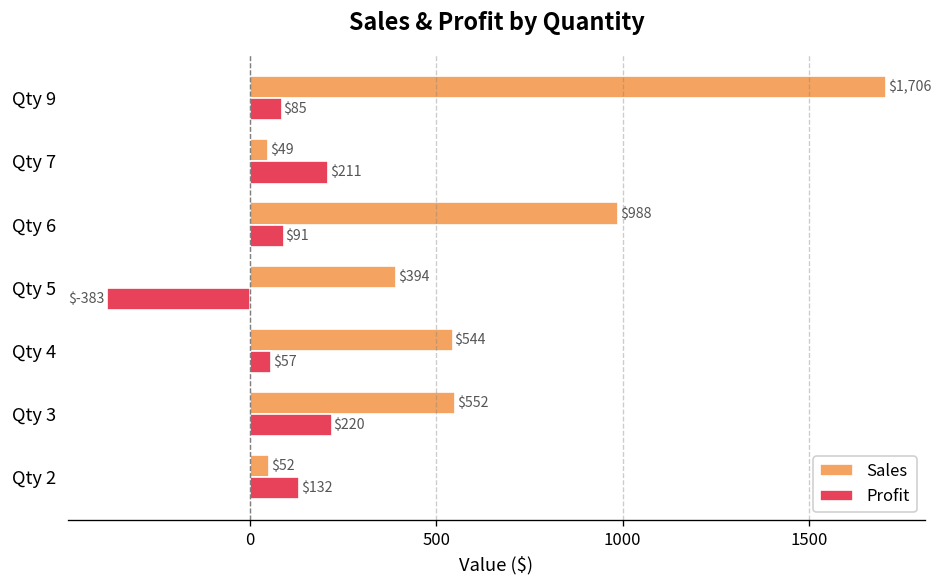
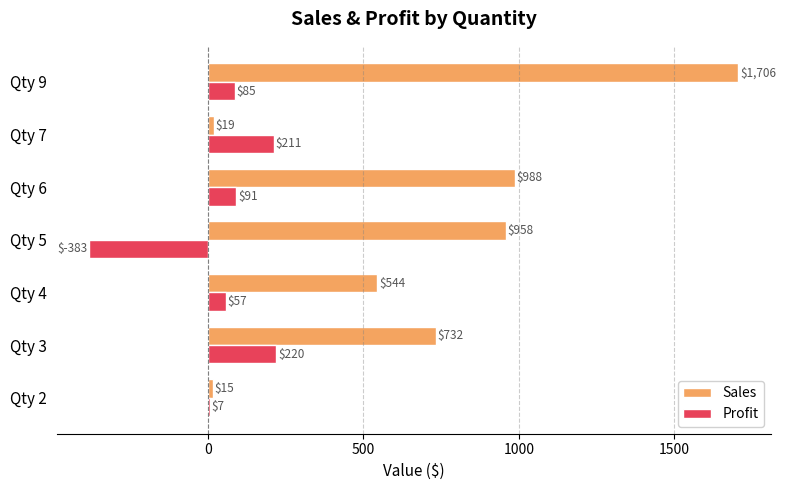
Sales, Qty 7: $49 -> $19
Sales, Qty 5: $394 -> $958
Sales, Qty 3: $552 -> $732
Sales, Qty 2: $52 -> $15
Profit, Qty 2: $132 -> $7
